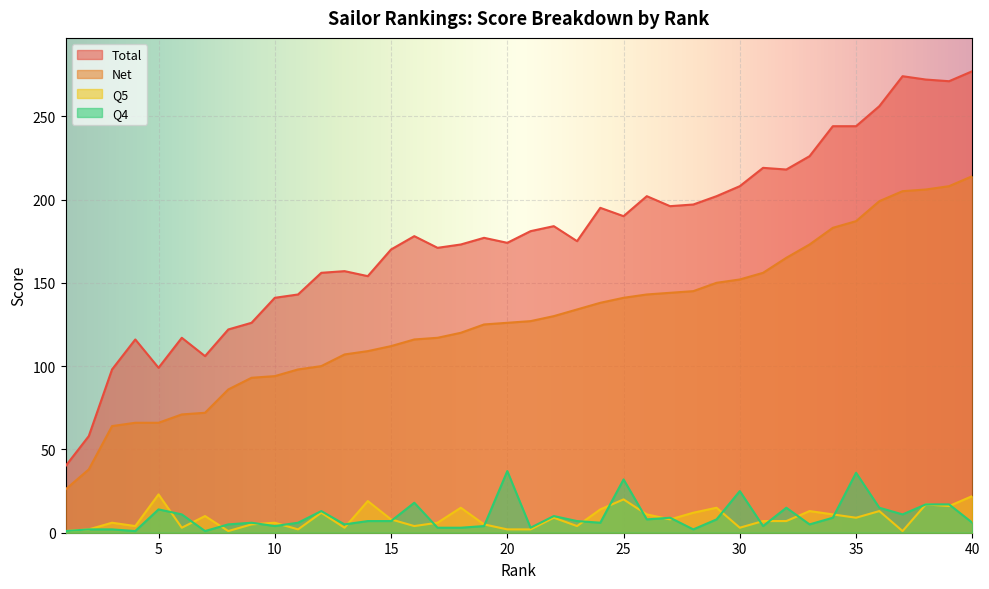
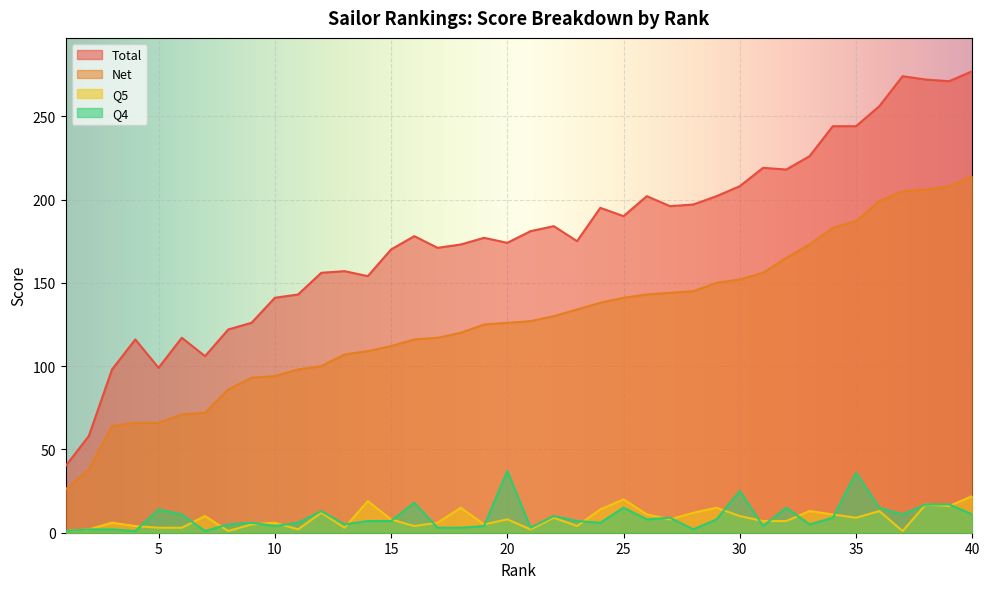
Q5, 5: 23 -> 3
Q5, 20: 2 -> 8
Q4, 25: 32 -> 15
Q5, 30: 3 -> 10
Q4, 40: 6 -> 11
